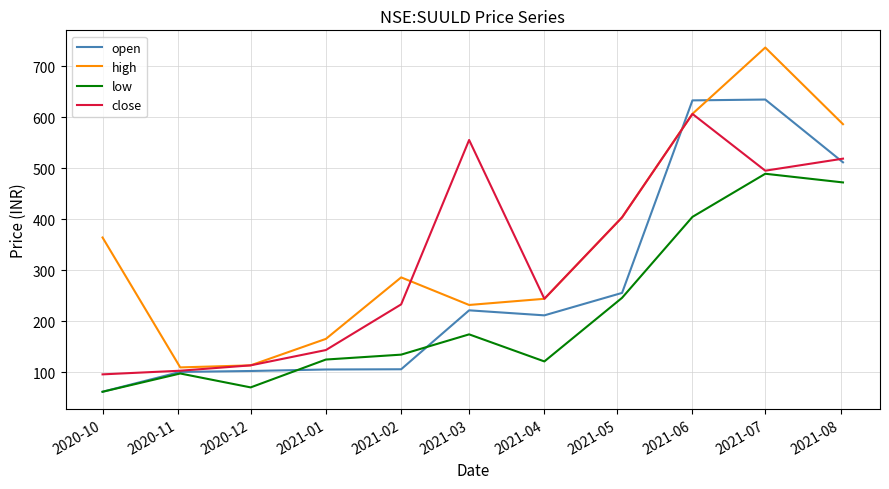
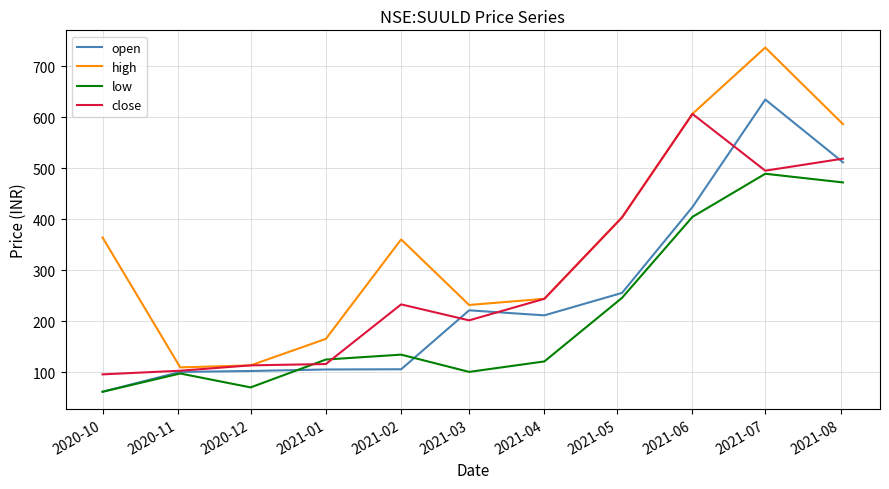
close, 2021-01: 140 -> 120
high, 2021-02: 290 -> 360
low, 2021-03: 170 -> 100
close, 2021-03: 560 -> 200
open, 2021-06: 630 -> 420
